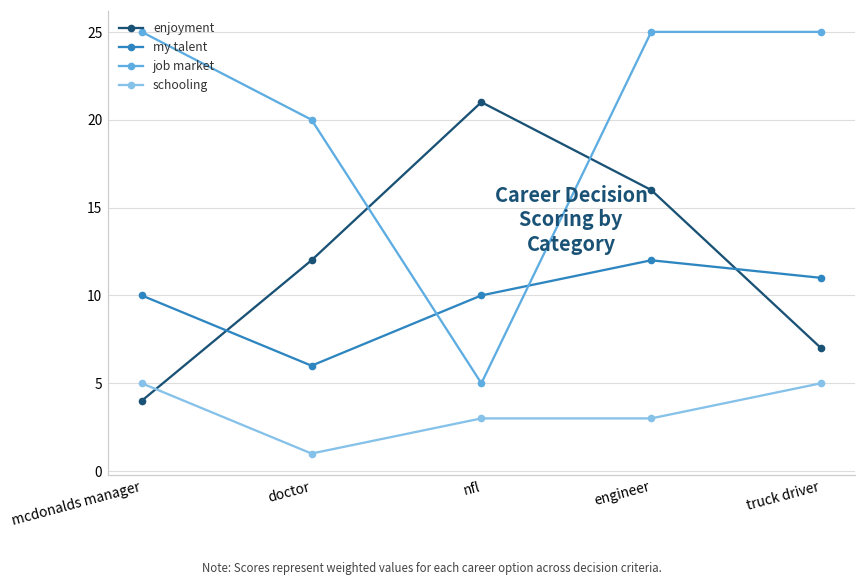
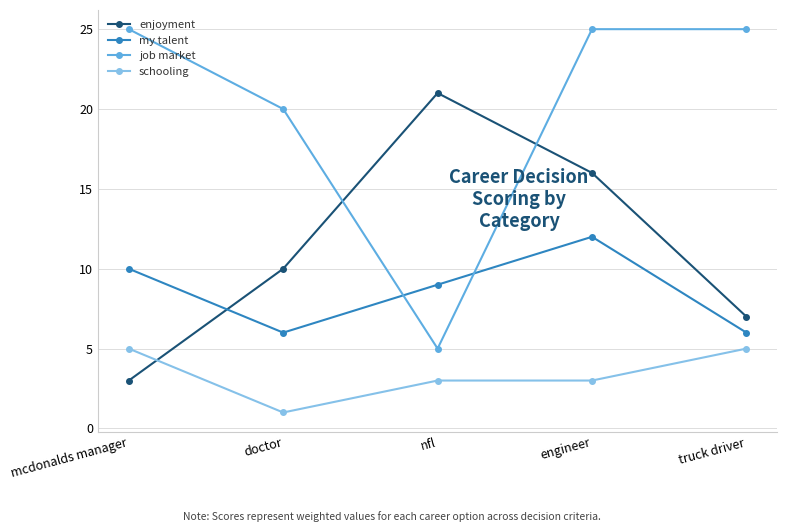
enjoyment, mcdonalds manager: 4 -> 3
enjoyment, doctor: 12 -> 10
my talent, nfl: 10 -> 9
my talent, truck driver: 11 -> 6
